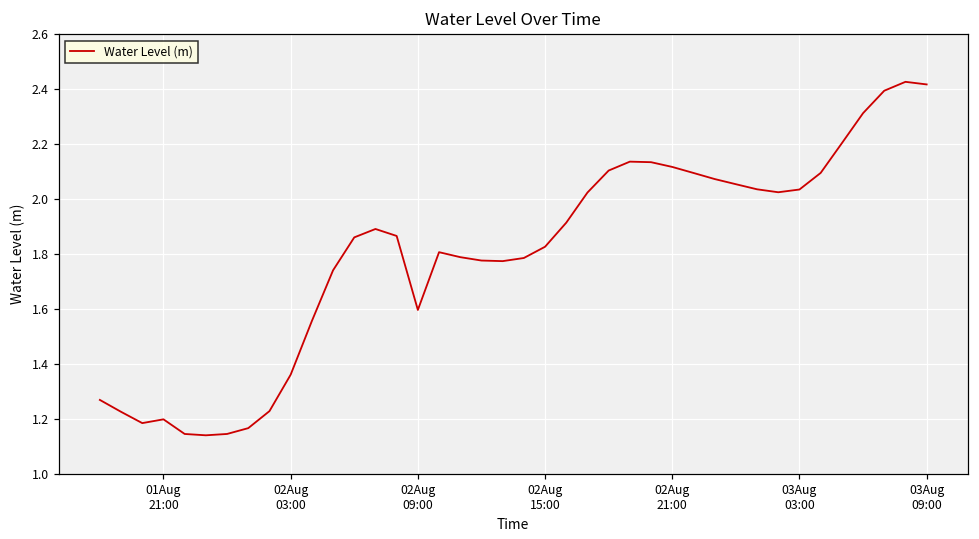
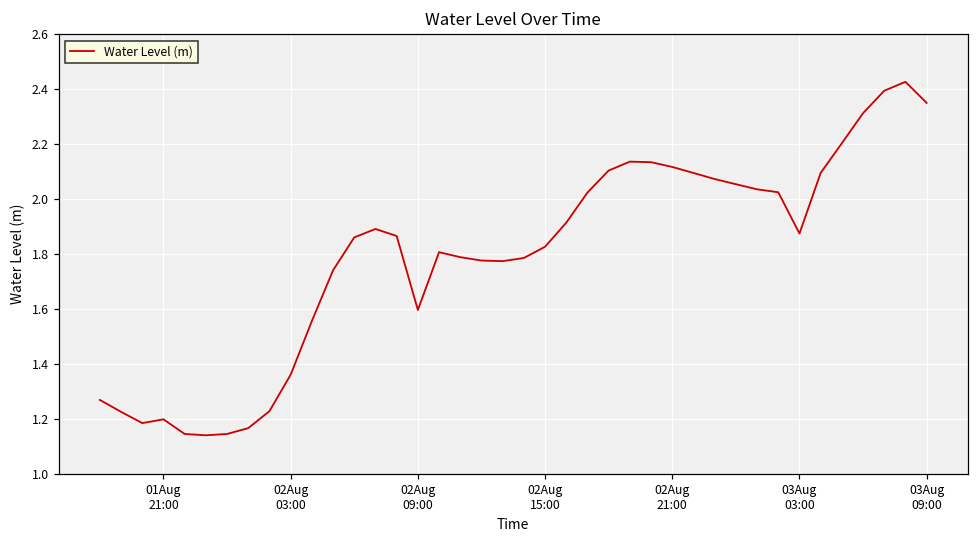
03Aug 03:00: 2.04 -> 1.88
03Aug 09:00: 2.42 -> 2.35
